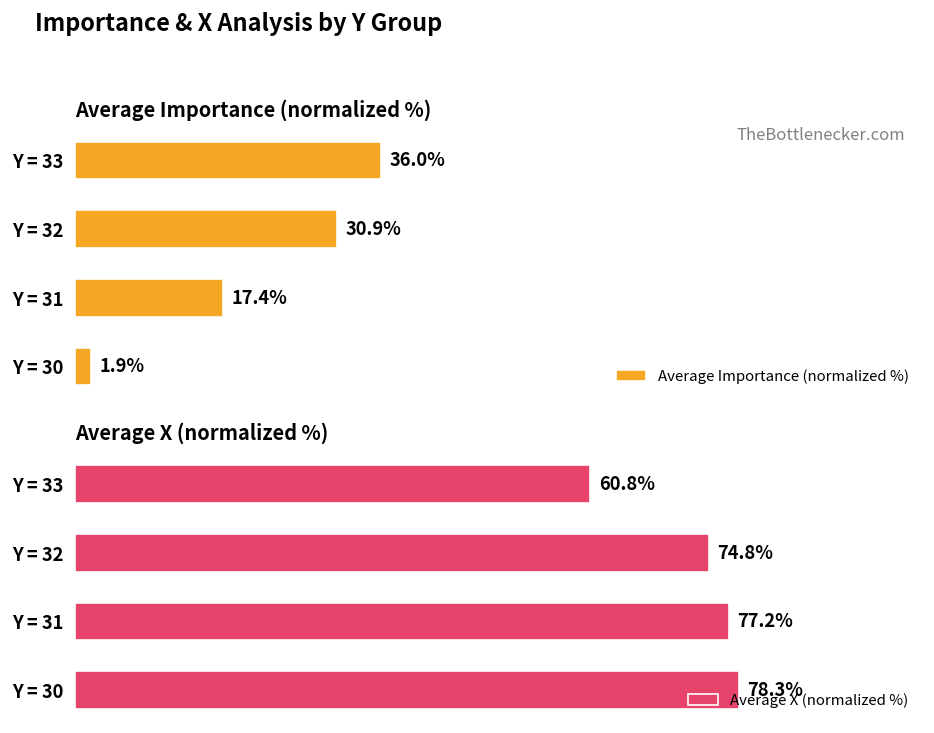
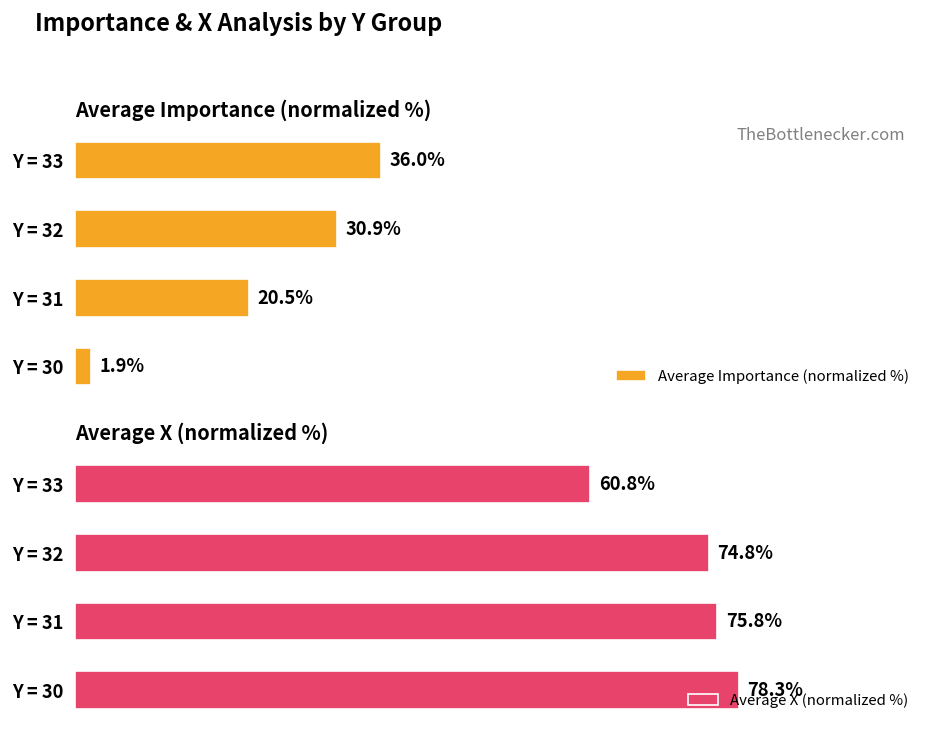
Average Importance (normalized %), Y = 31: 17.4% -> 20.5%
Average X (normalized %), Y = 31: 77.2% -> 75.8%
